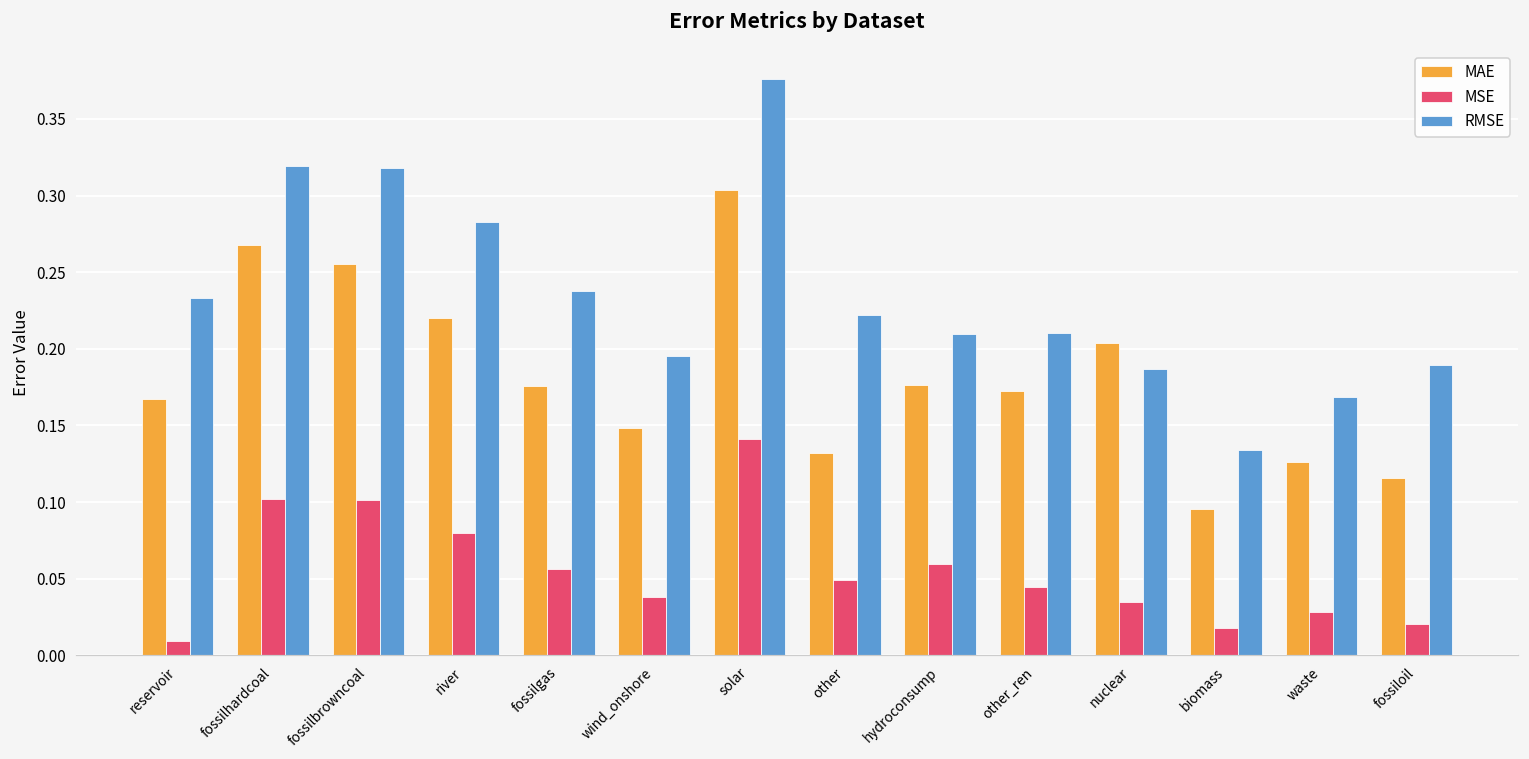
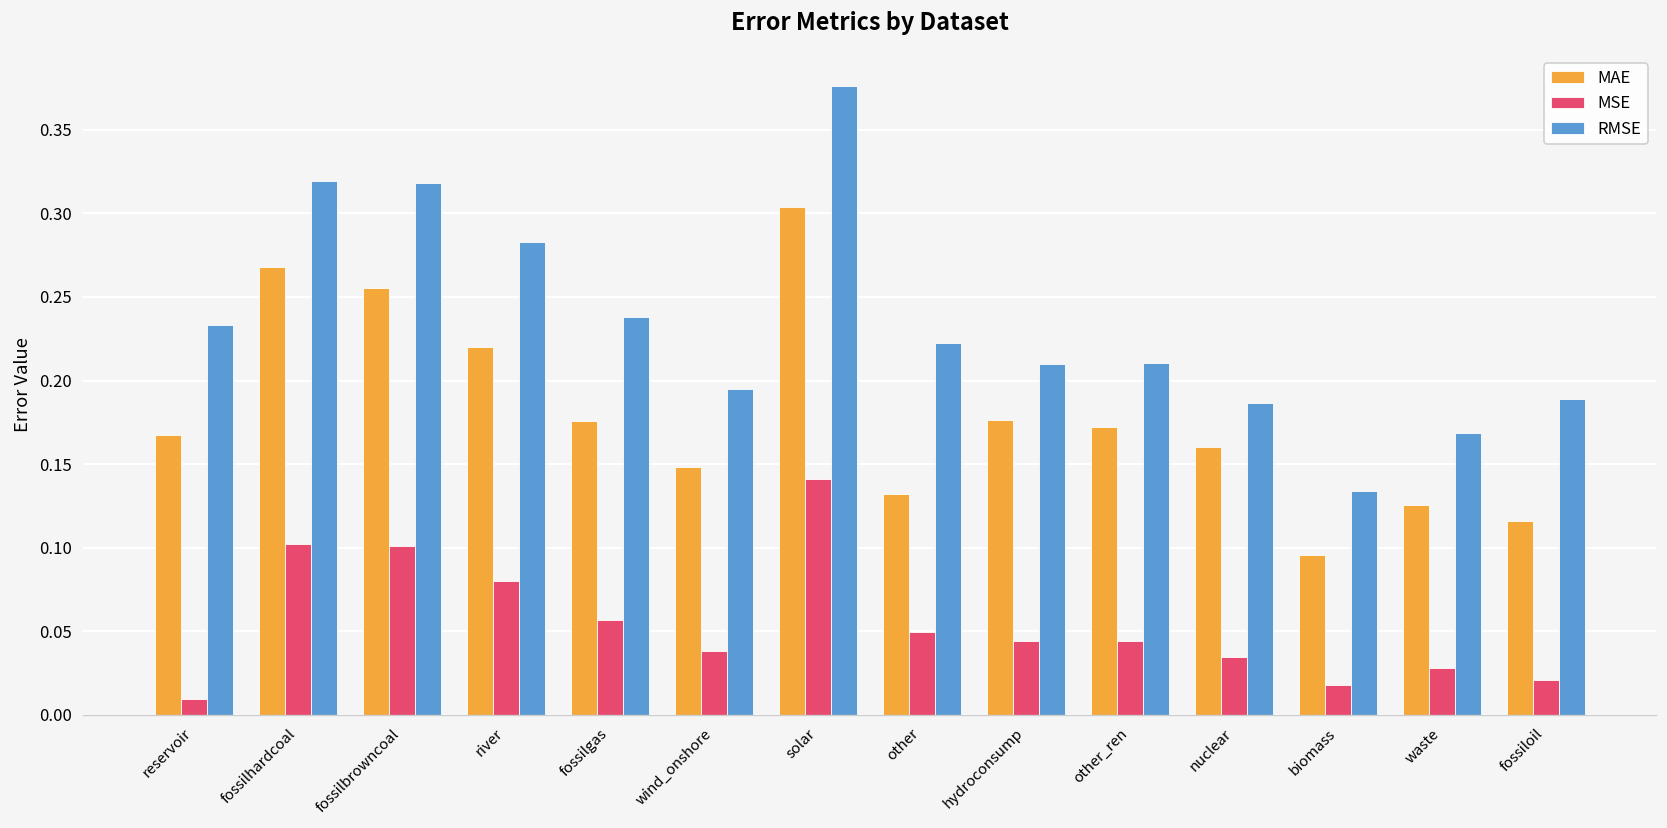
MSE, hydroconsump: 0.060 -> 0.044
MAE, nuclear: 0.204 -> 0.160
